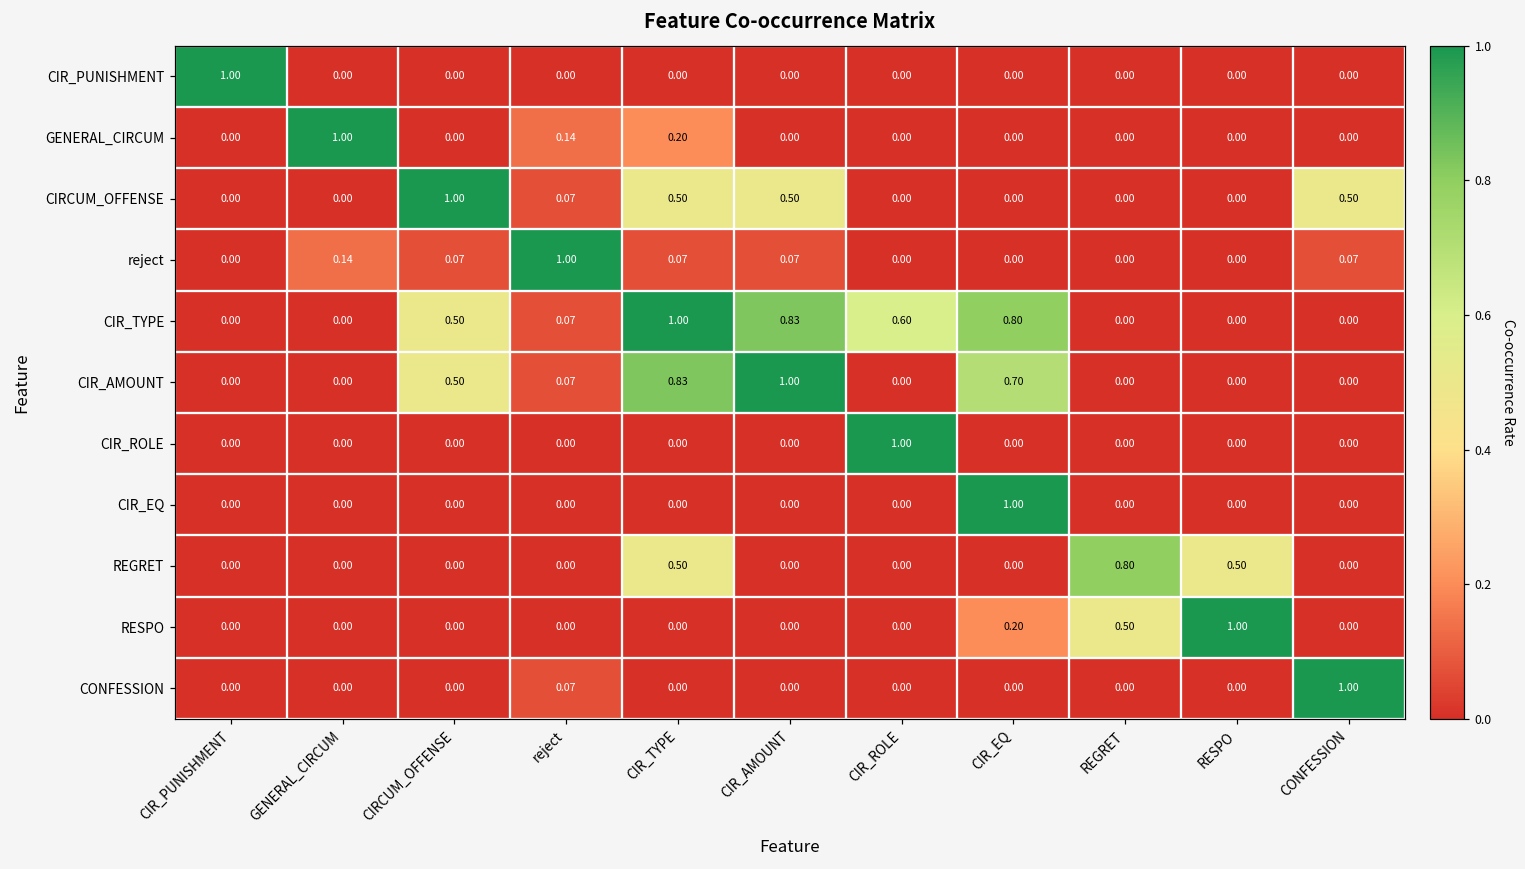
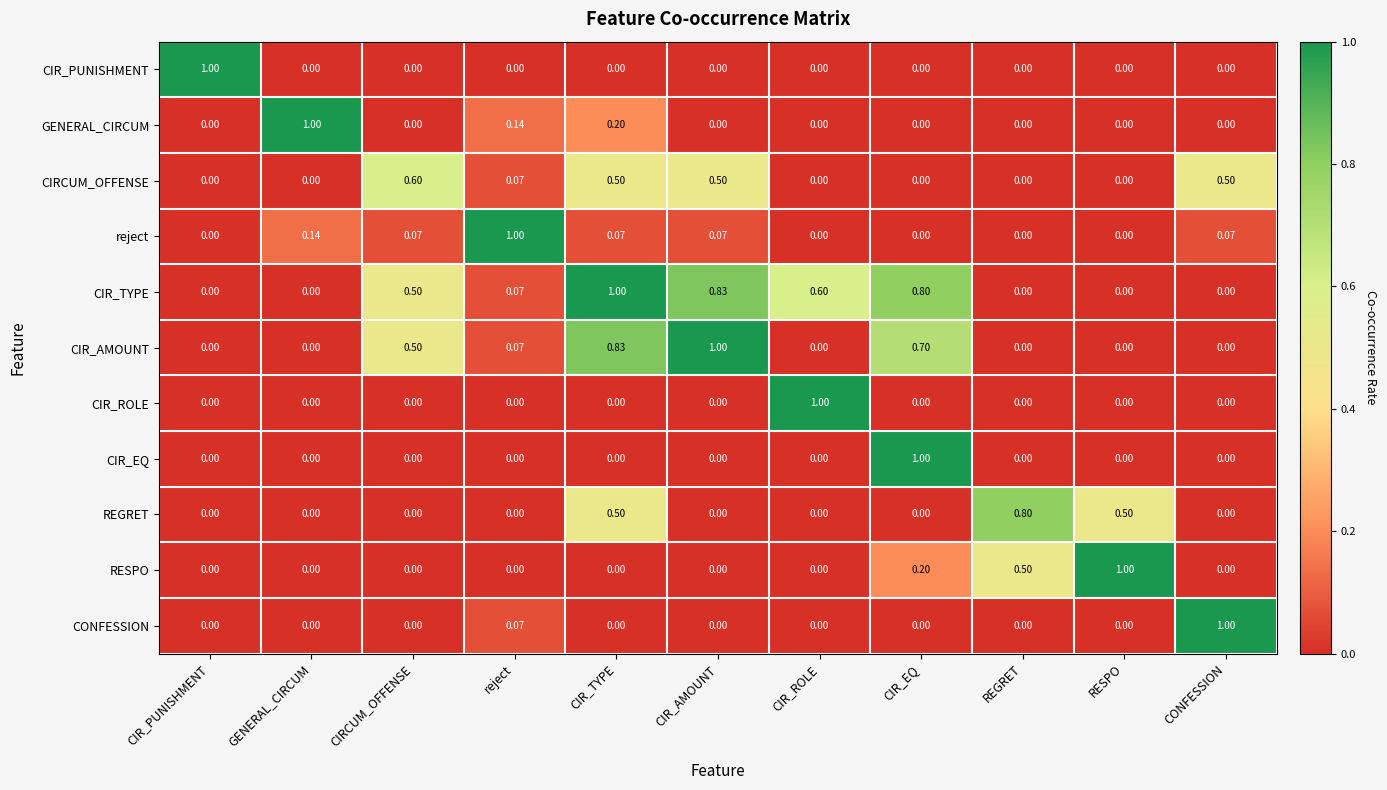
CIRCUM_OFFENSE, CIRCUM_OFFENSE: 1.00 -> 0.60
